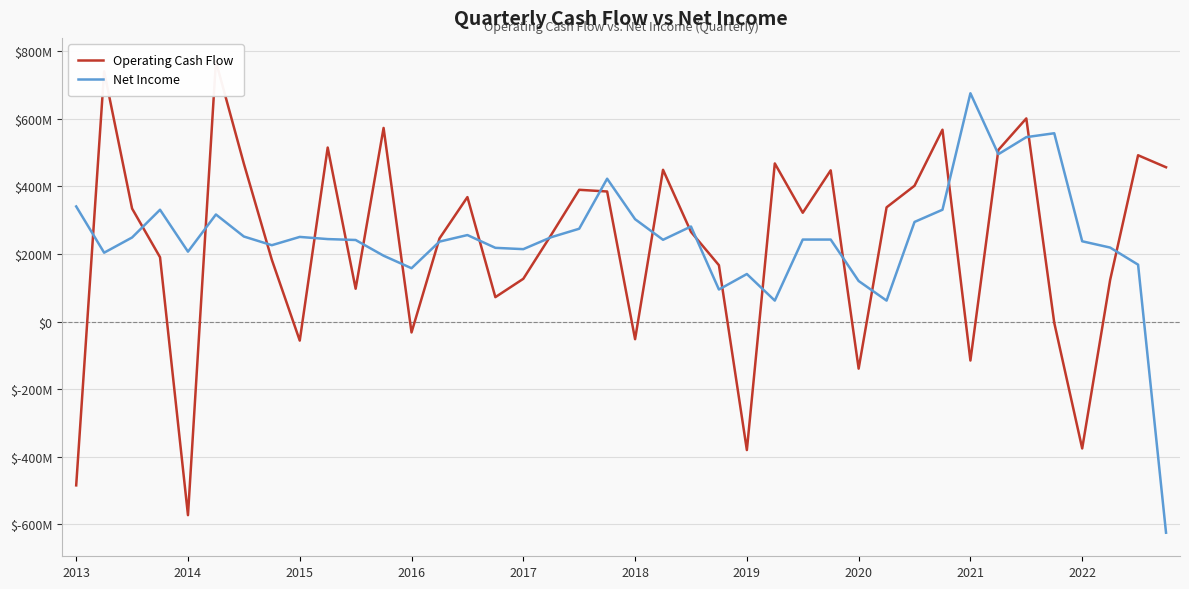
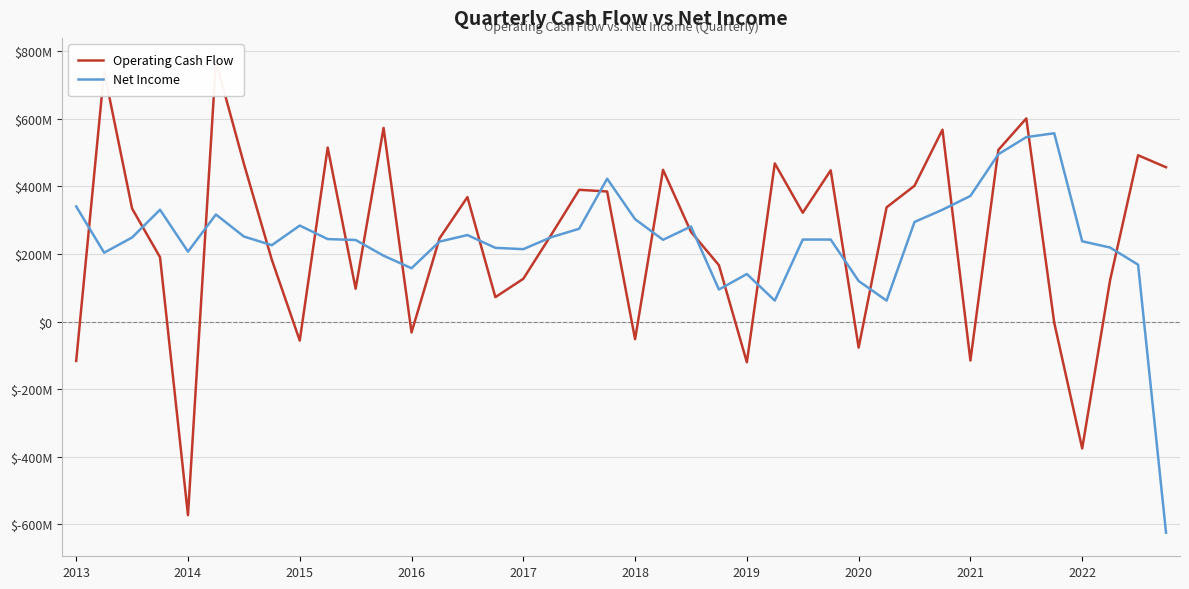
Operating Cash Flow, 2013: $-480000000 -> $-120000000
Net Income, 2015: $250000000 -> $280000000
Operating Cash Flow, 2019: $-380000000 -> $-120000000
Operating Cash Flow, 2020: $-140000000 -> $-80000000
Net Income, 2021: $680000000 -> $370000000
